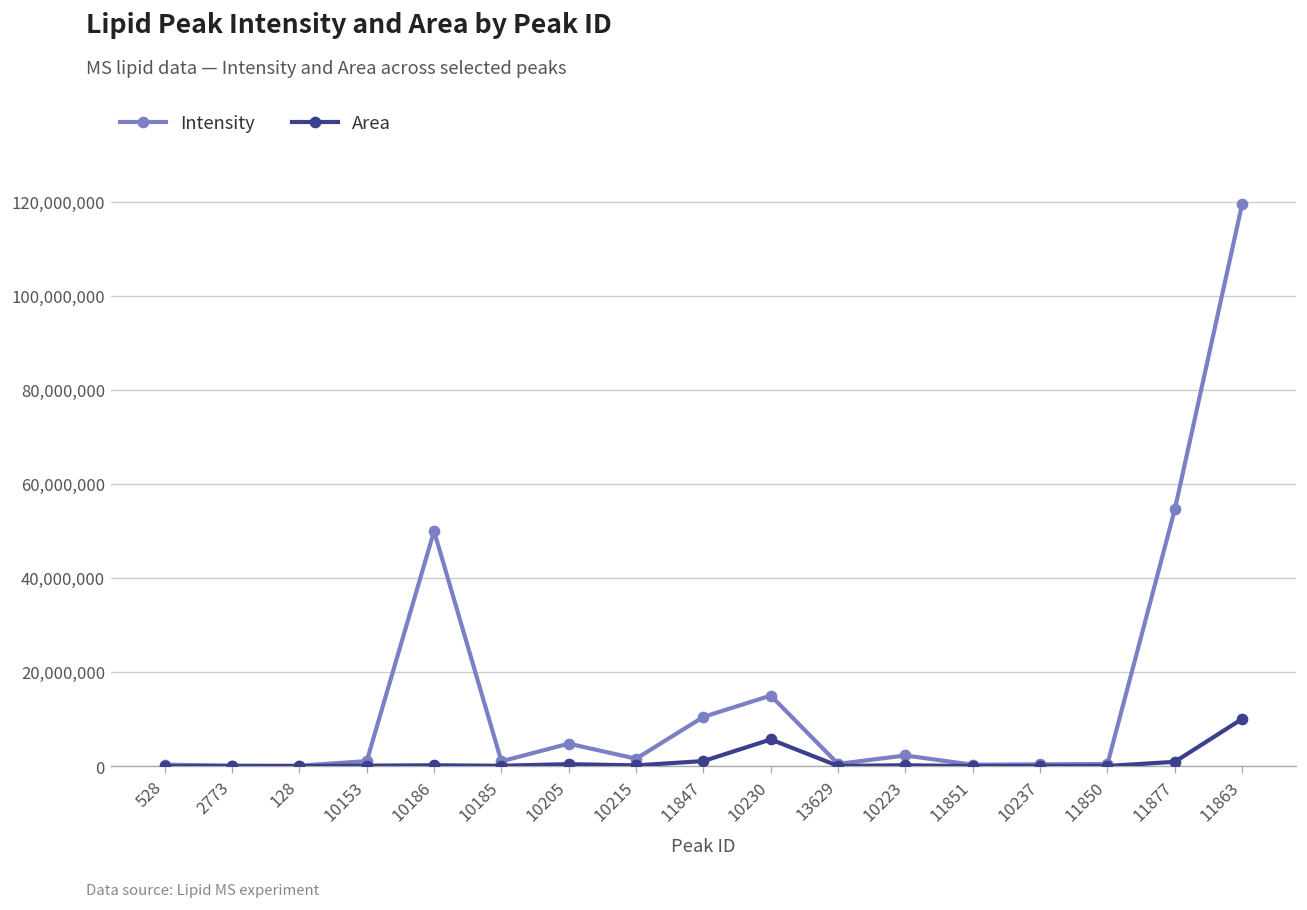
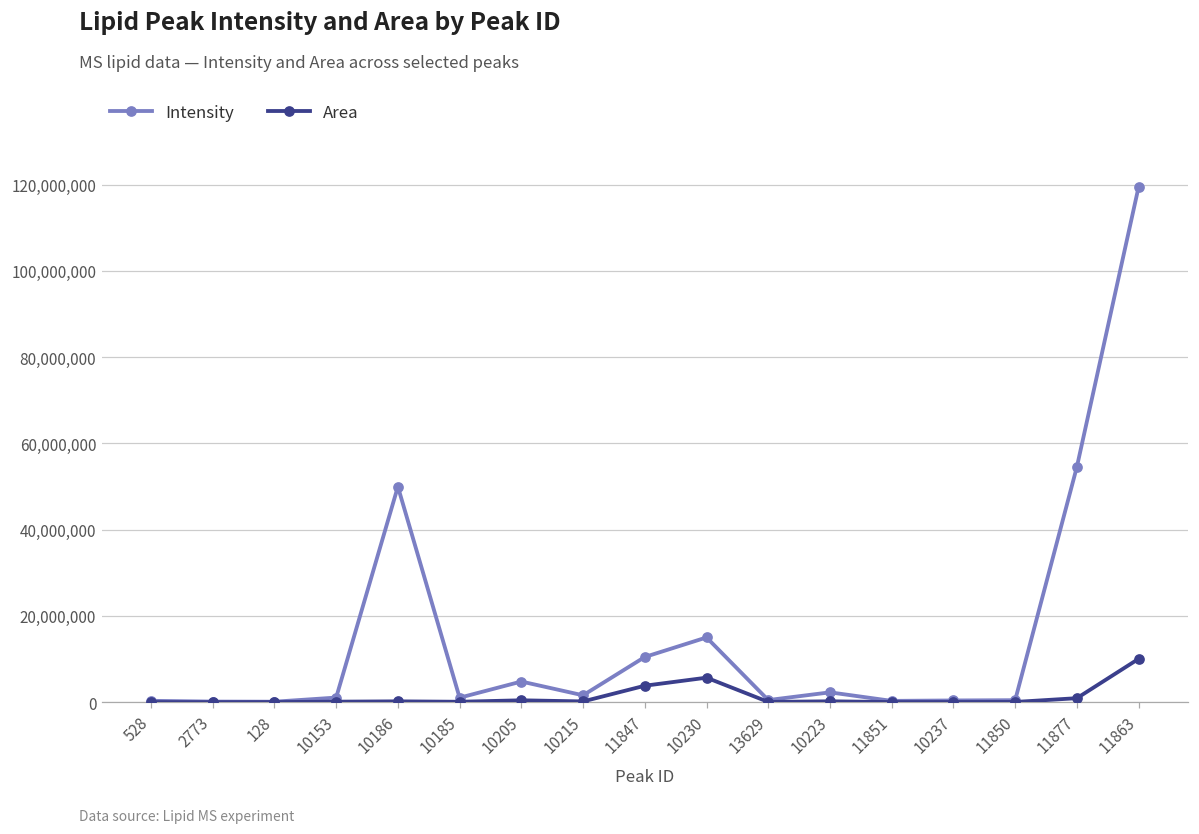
Area, 11847: 1,000,000 -> 4,000,000
